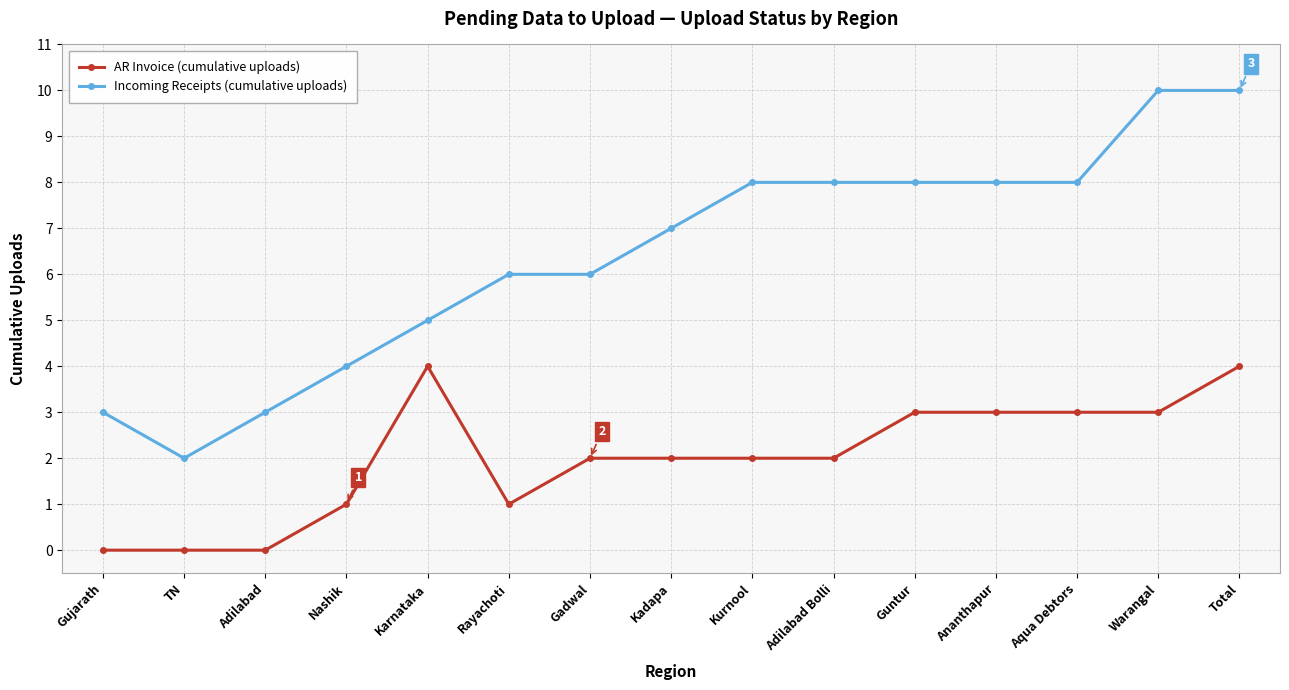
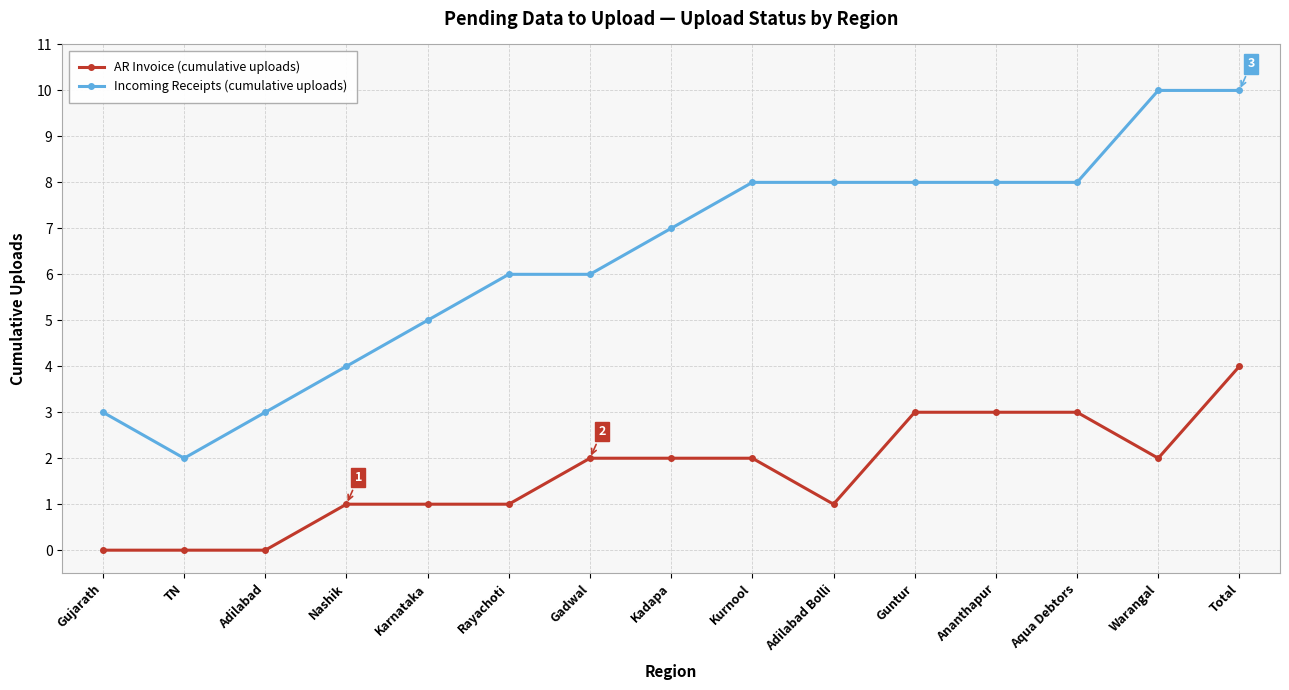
AR Invoice (cumulative uploads), Karnataka: 4 -> 1
AR Invoice (cumulative uploads), Adilabad Bolli: 2 -> 1
AR Invoice (cumulative uploads), Warangal: 3 -> 2
